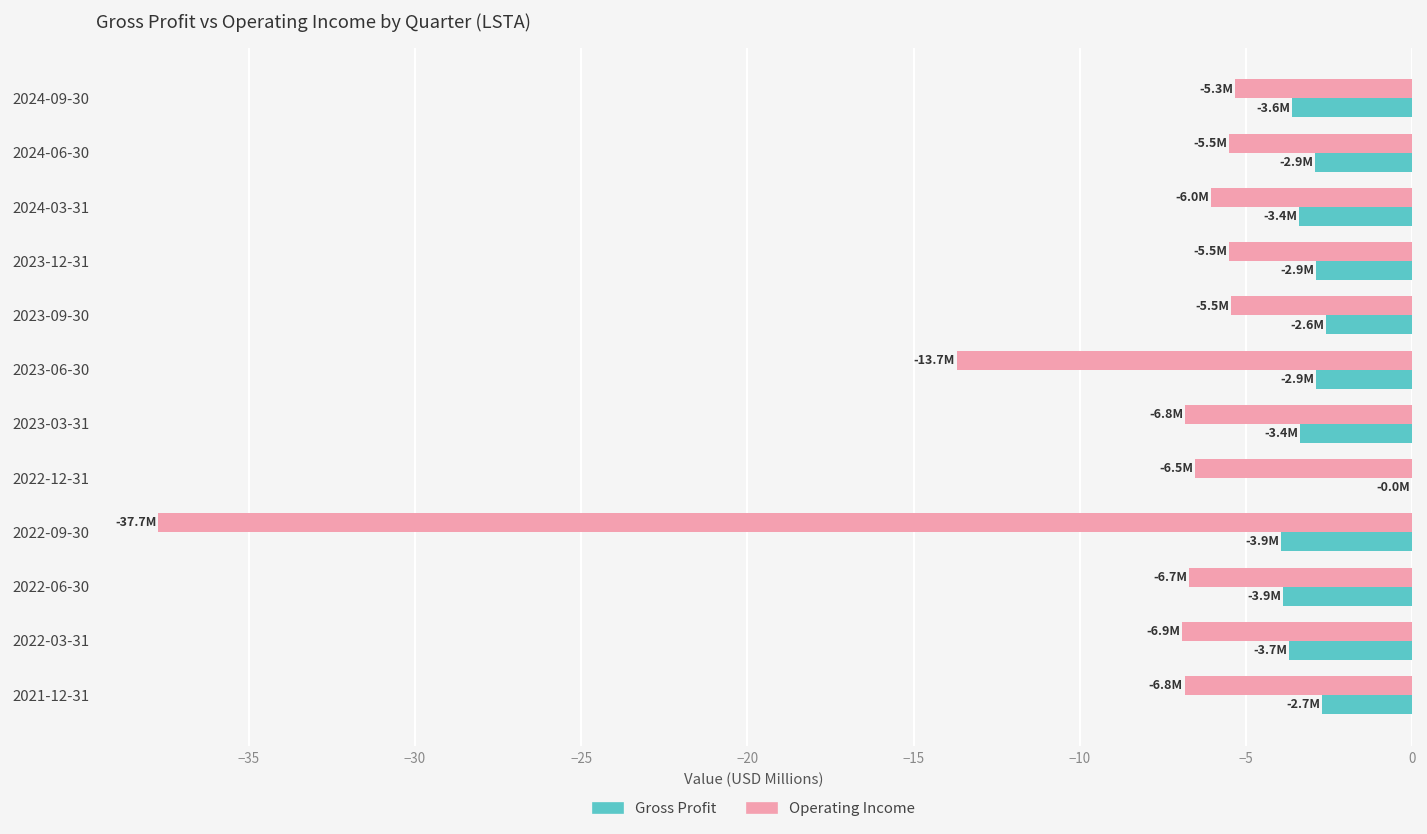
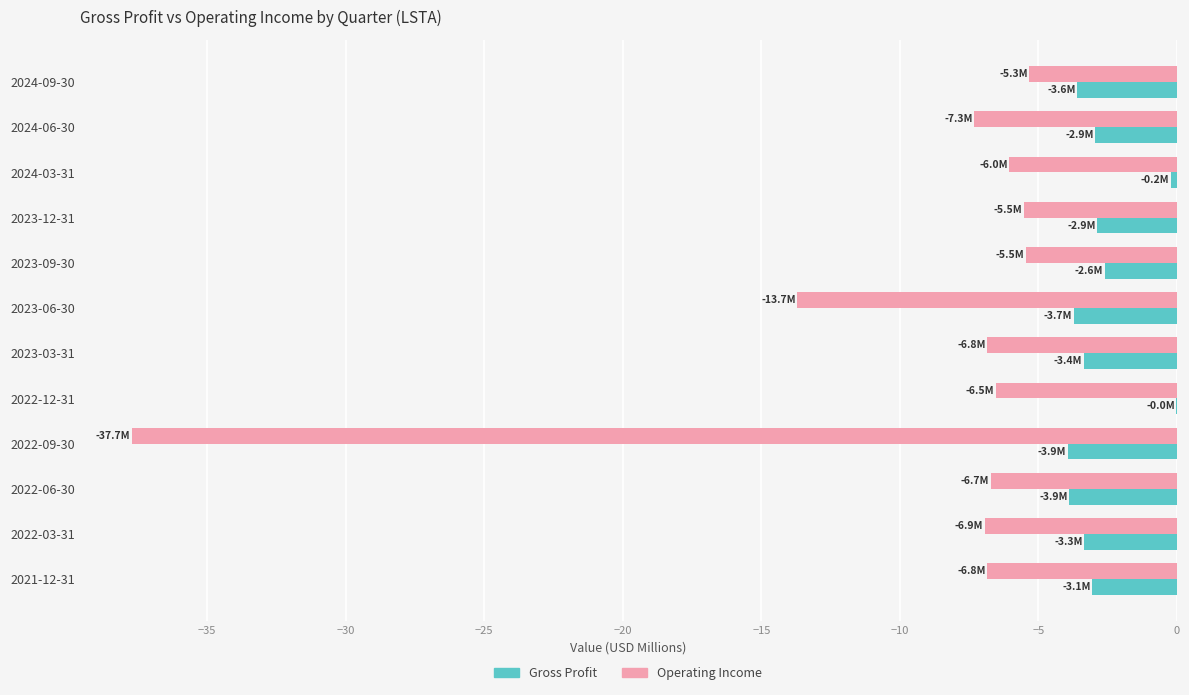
Operating Income, 2024-06-30: -5.5M -> -7.3M
Gross Profit, 2024-03-31: -3.4M -> -0.2M
Gross Profit, 2023-06-30: -2.9M -> -3.7M
Gross Profit, 2022-03-31: -3.7M -> -3.3M
Gross Profit, 2021-12-31: -2.7M -> -3.1M
